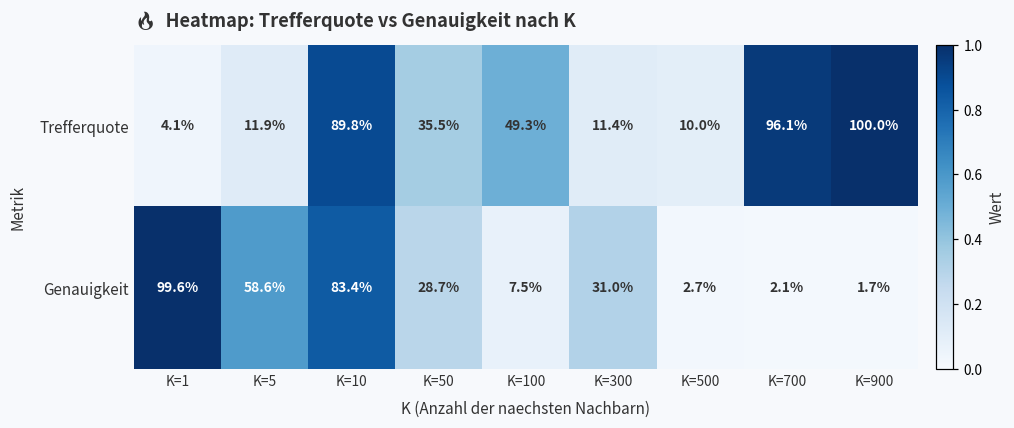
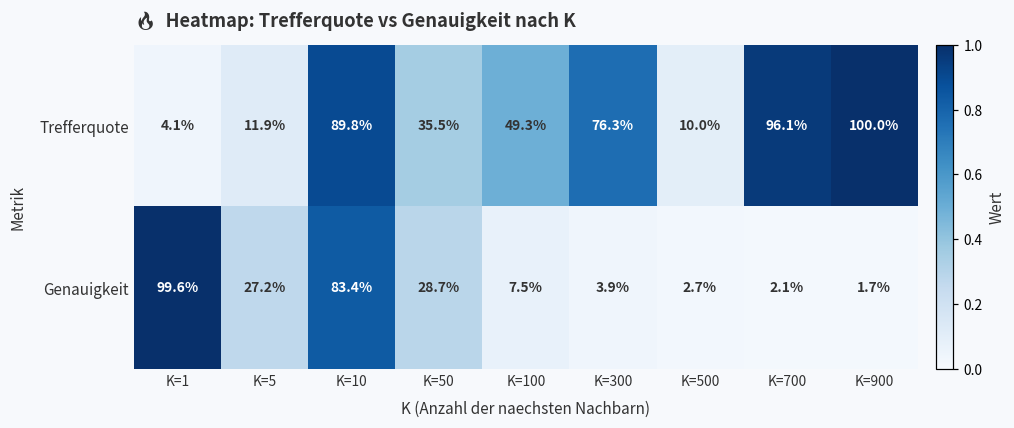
Trefferquote, K=300: 11.4% -> 76.3%
Genauigkeit, K=5: 58.6% -> 27.2%
Genauigkeit, K=300: 31.0% -> 3.9%
